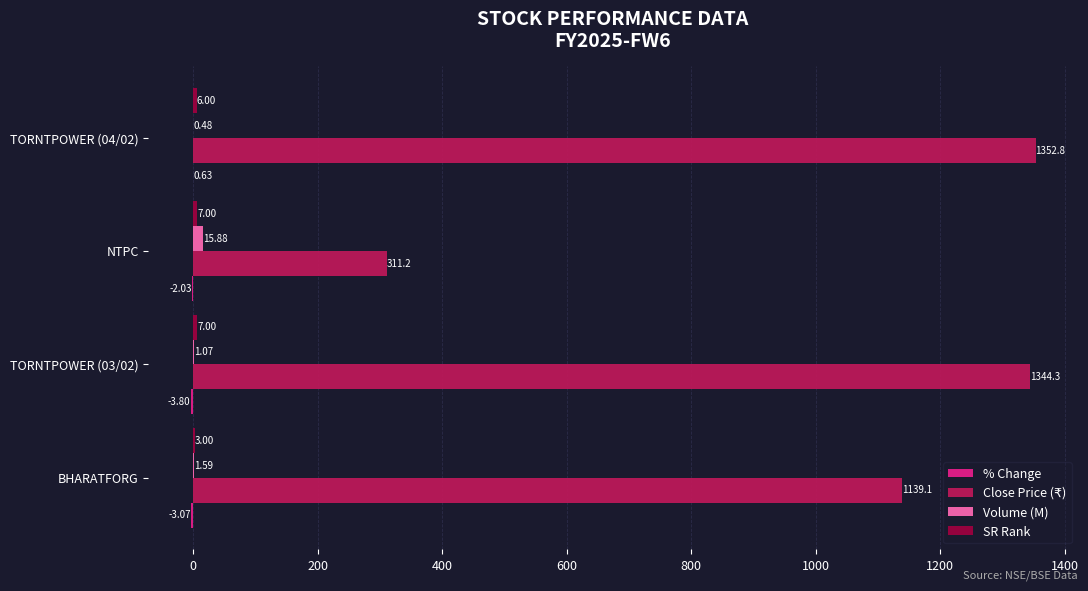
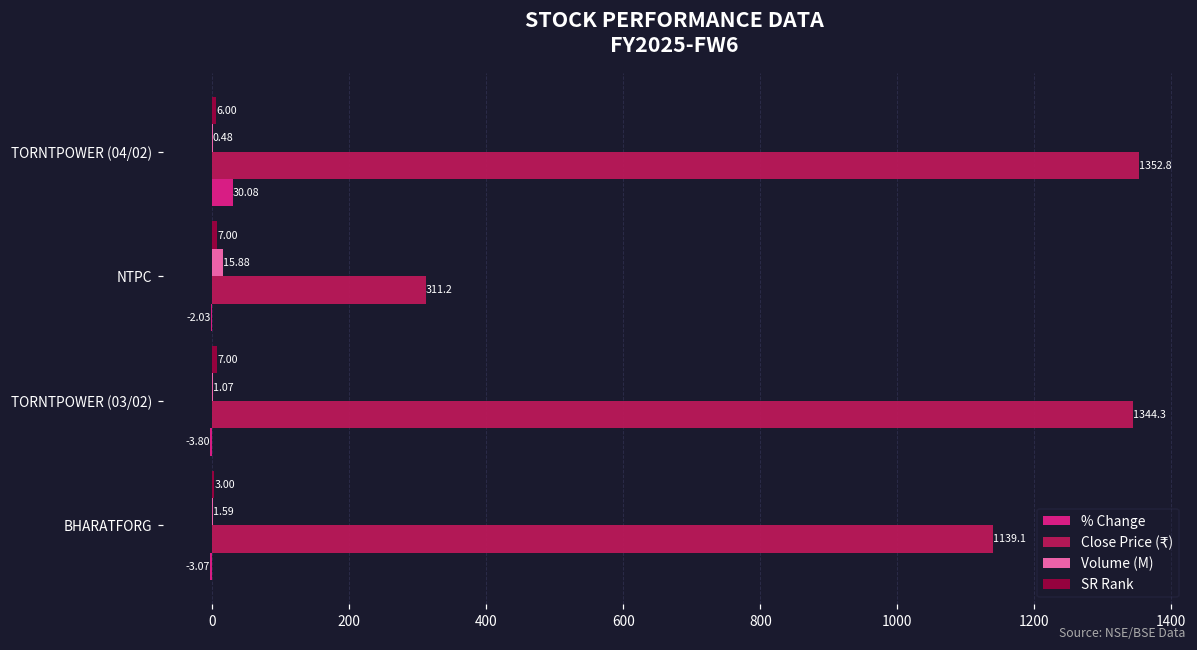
% Change, TORNTPOWER (04/02): 0.63 -> 30.08
